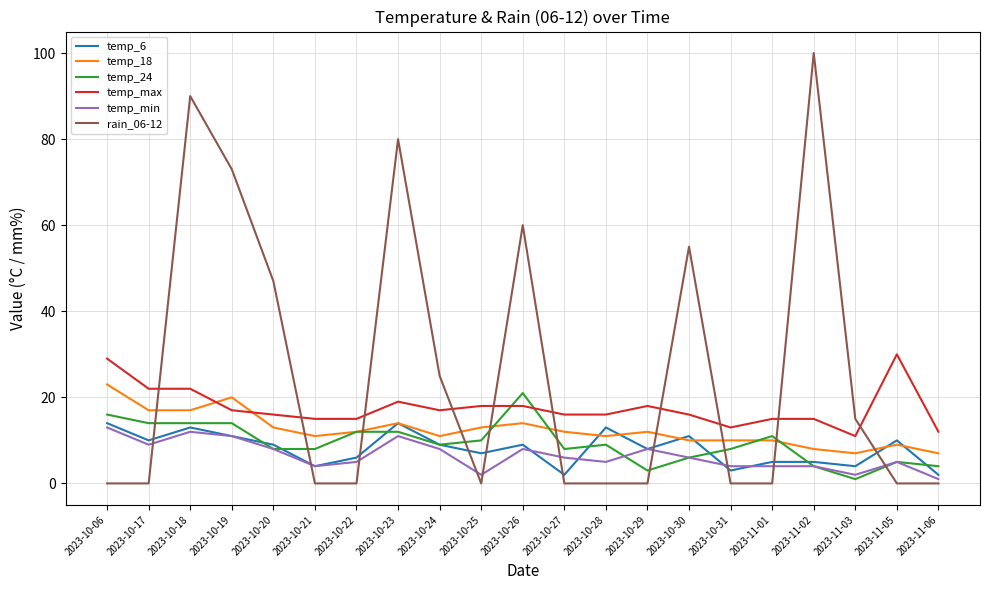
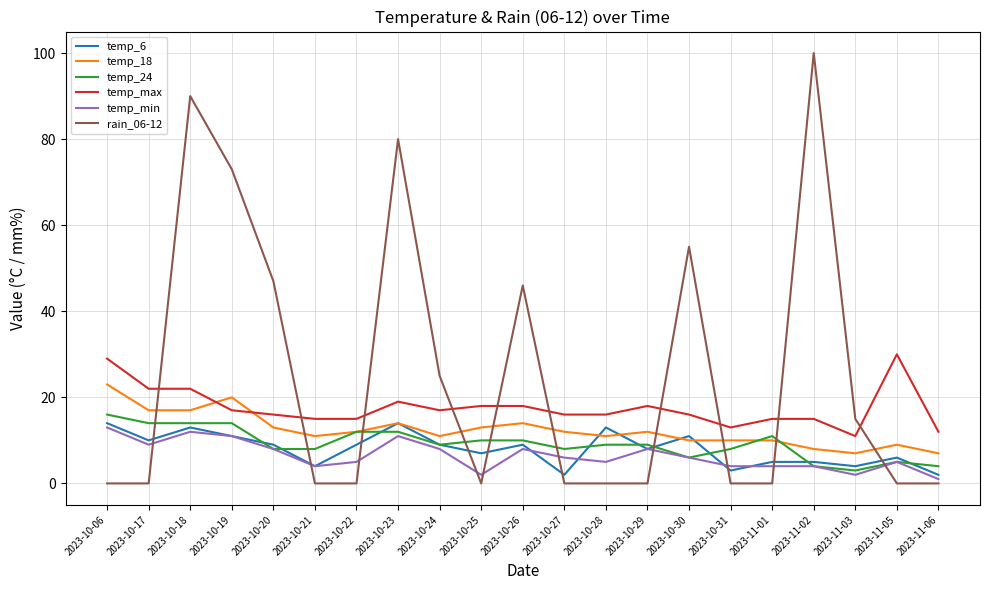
temp_6, 2023-10-22: 6 -> 9
temp_24, 2023-10-26: 21 -> 10
rain_06-12, 2023-10-26: 60 -> 46
temp_24, 2023-10-29: 3 -> 9
temp_24, 2023-11-03: 1 -> 3
temp_6, 2023-11-05: 10 -> 6
